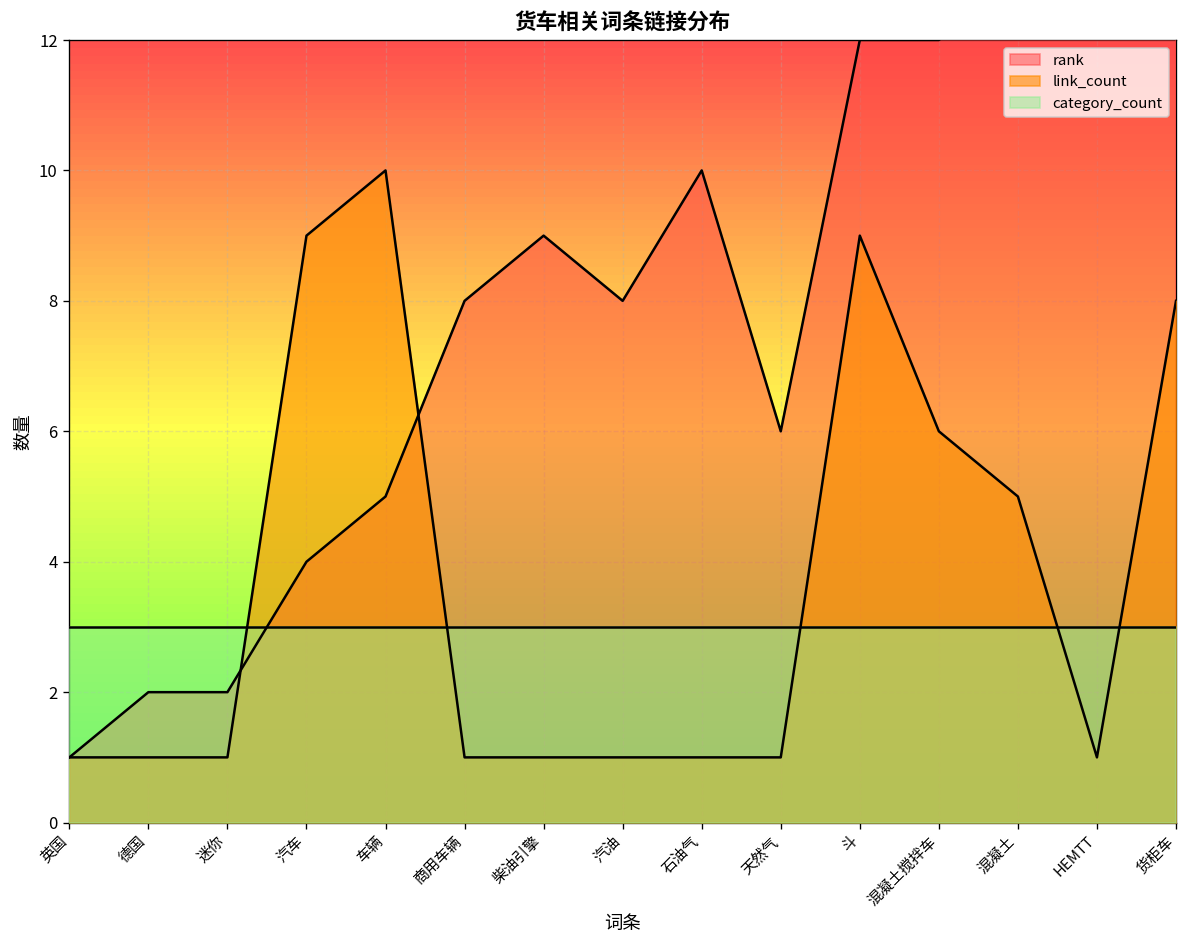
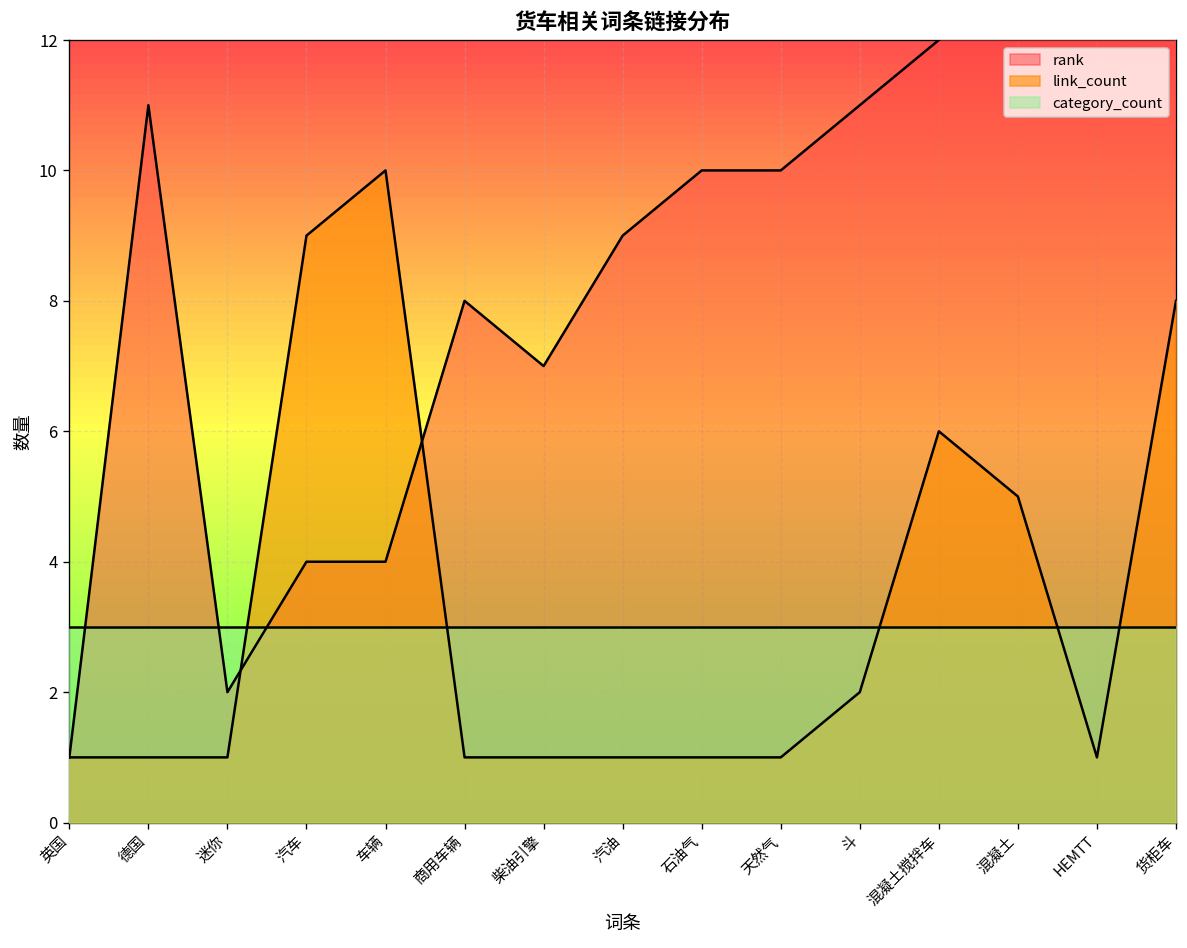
rank, 德国: 2 -> 11
rank, 车辆: 5 -> 4
rank, 柴油引擎: 9 -> 7
rank, 汽油: 8 -> 9
rank, 天然气: 6 -> 10
rank, 斗: 12 -> 11
link_count, 斗: 9 -> 2
